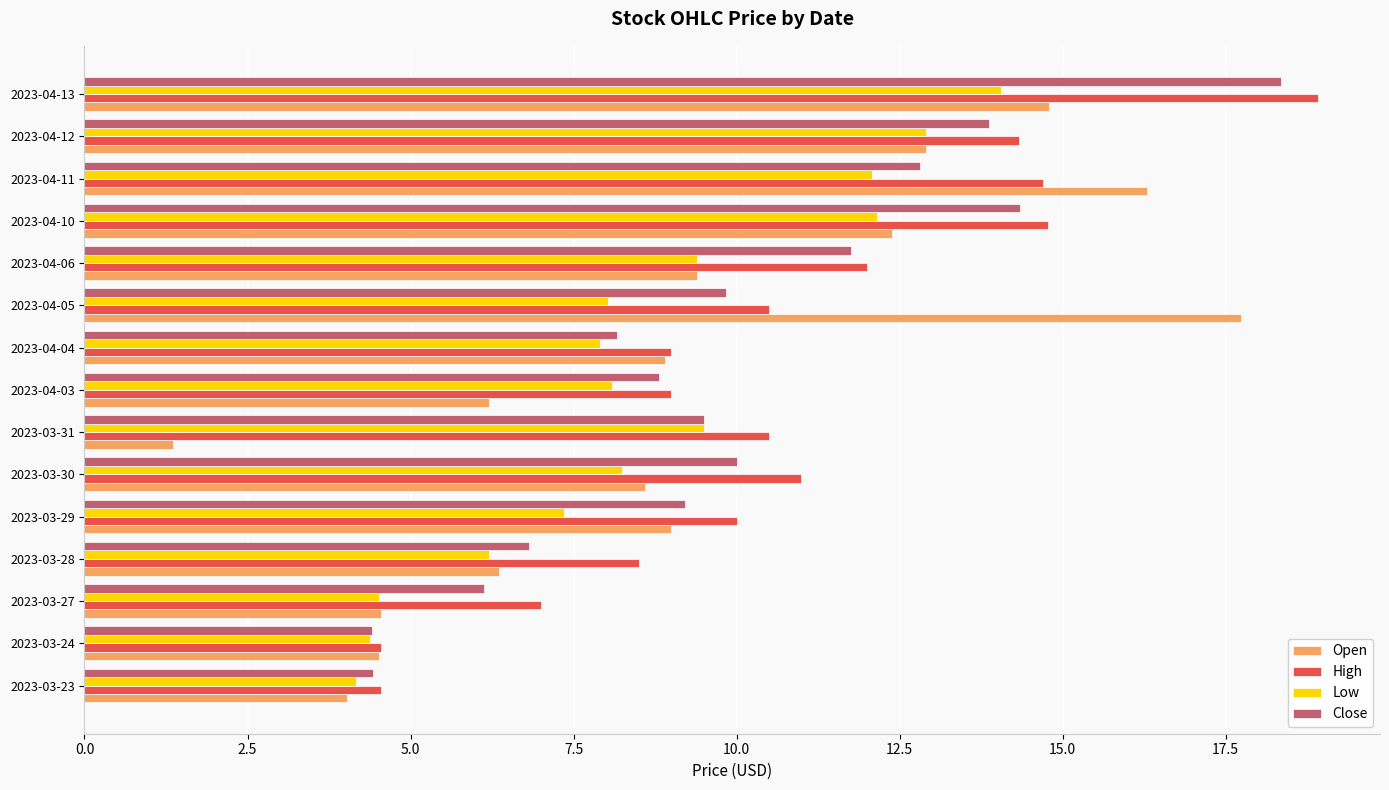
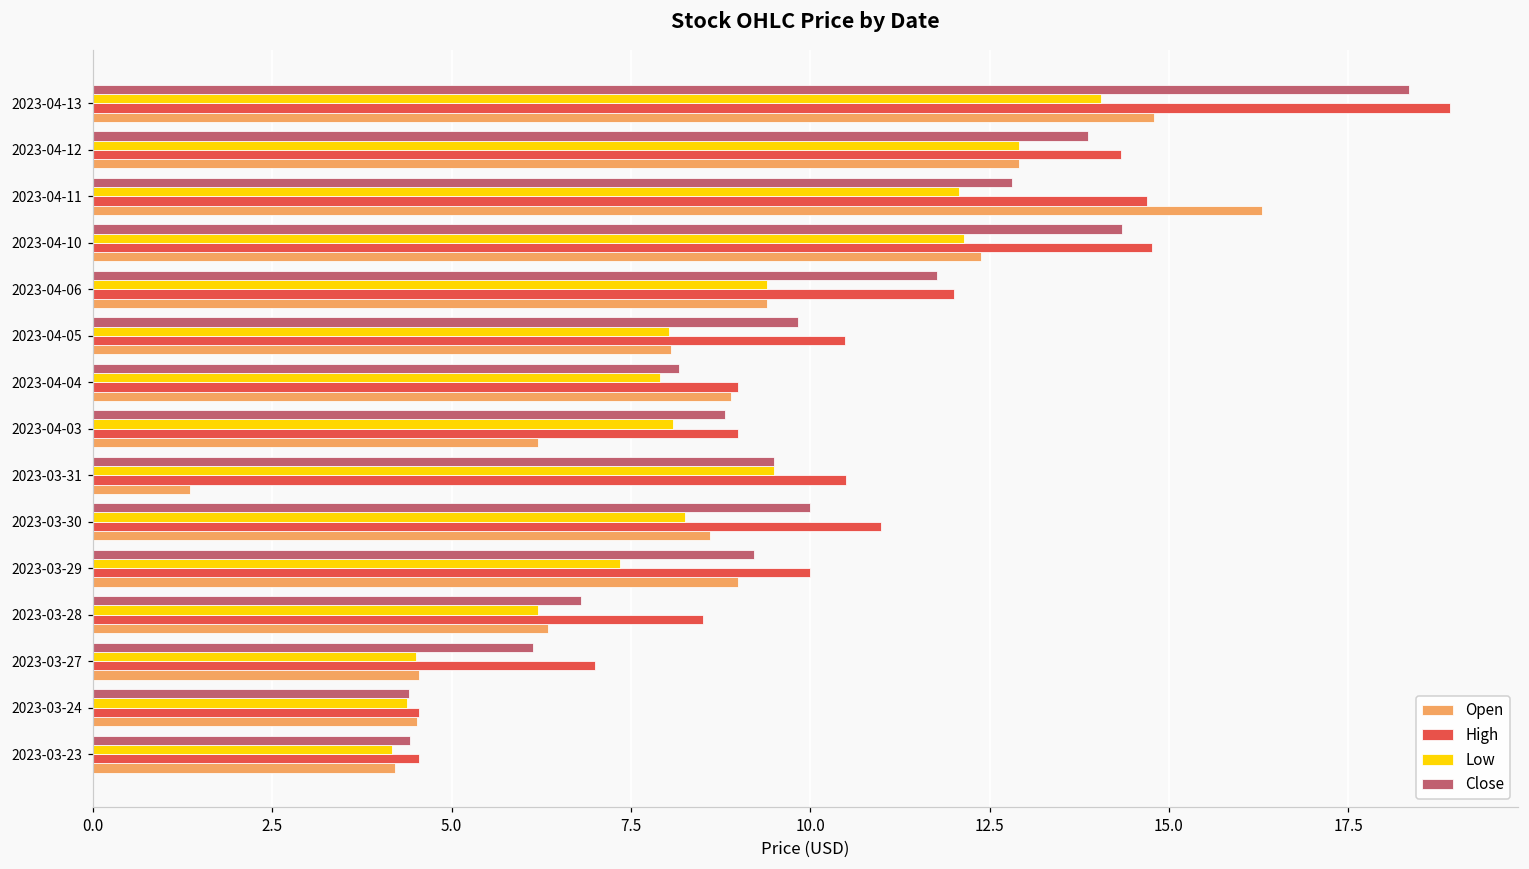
Open, 2023-04-05: 17.7 -> 8.1
Open, 2023-03-23: 4.0 -> 4.2
